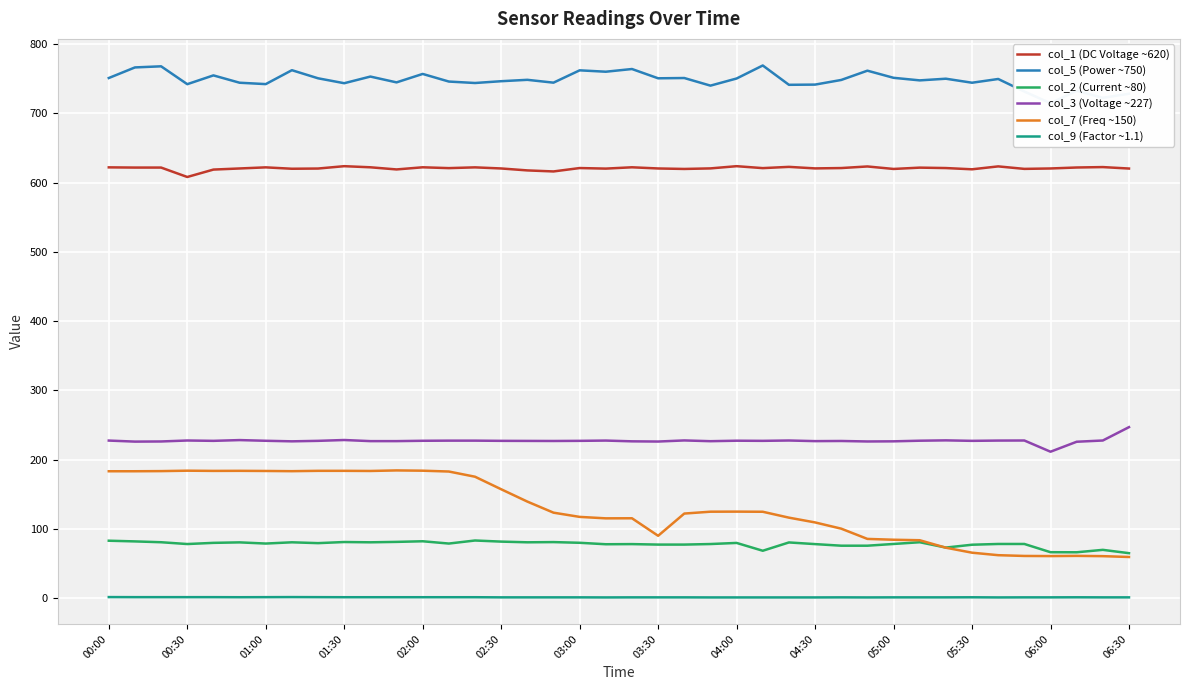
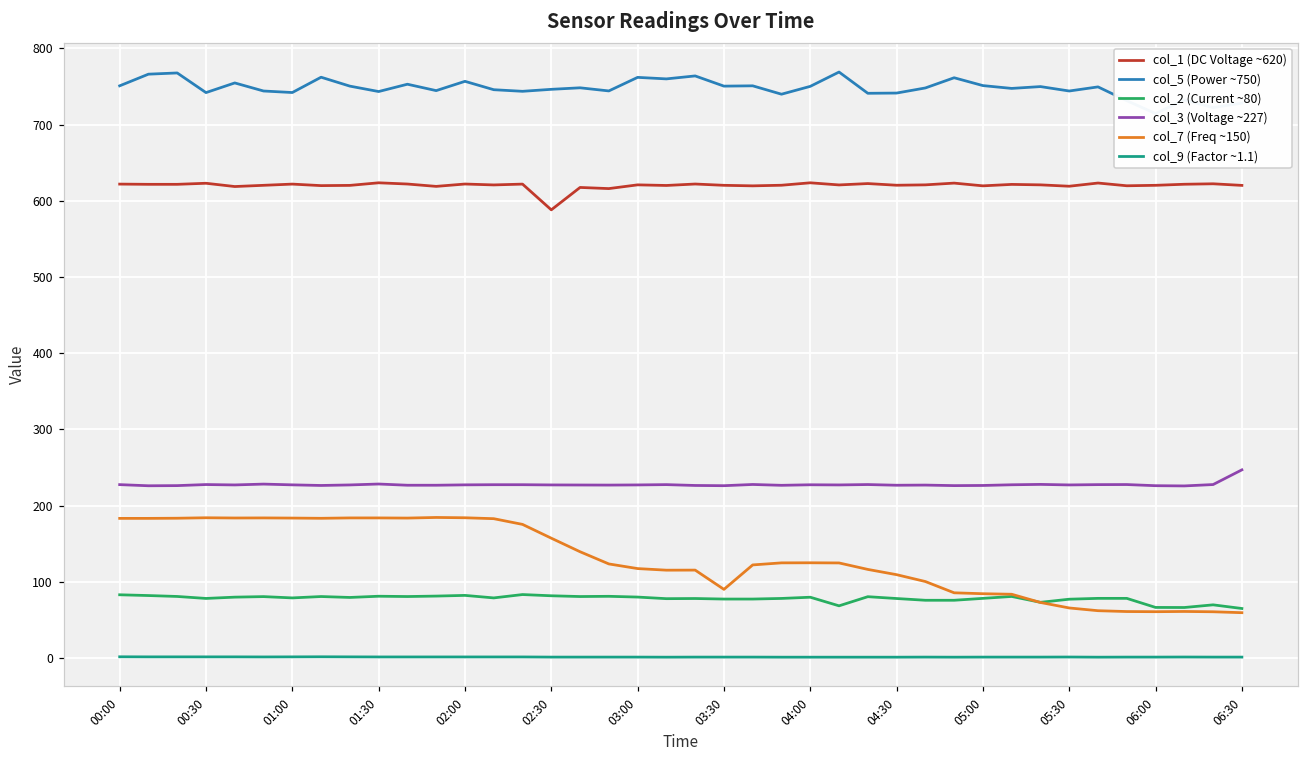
col_1 (DC Voltage ~620), 00:30: 610 -> 620
col_1 (DC Voltage ~620), 02:30: 620 -> 590
col_3 (Voltage ~227), 06:00: 210 -> 230
